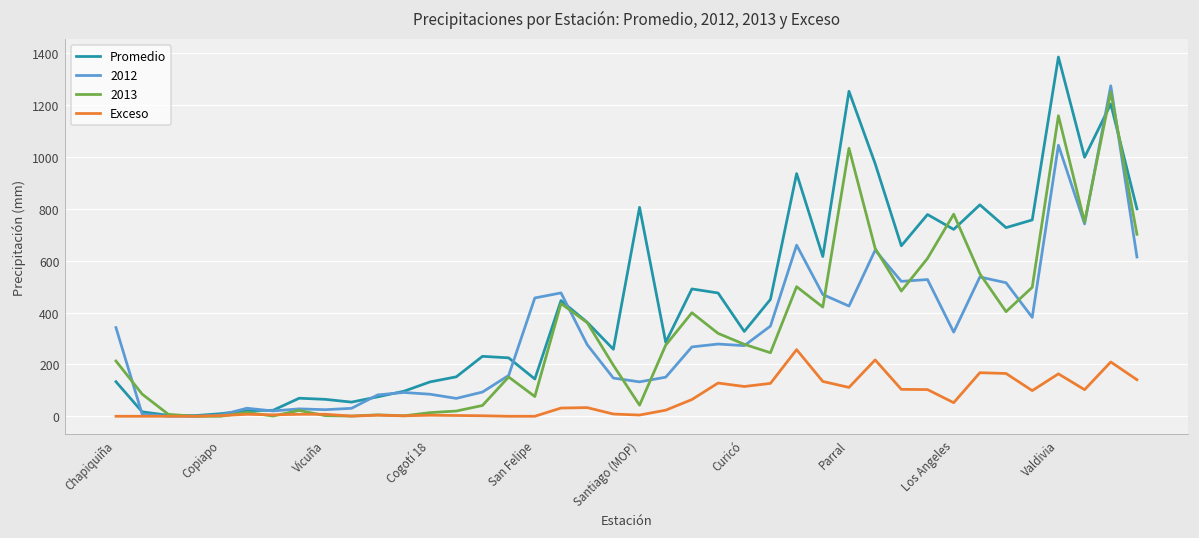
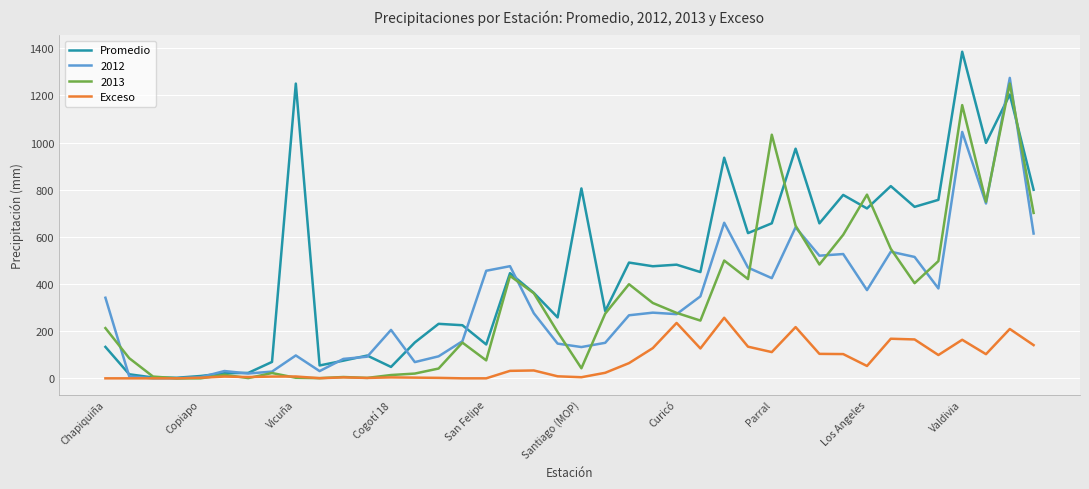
Promedio, Vicuña: 70 -> 1250
2012, Vicuña: 30 -> 100
Promedio, Cogotí 18: 130 -> 50
2012, Cogotí 18: 90 -> 210
Promedio, Curicó: 330 -> 480
Exceso, Curicó: 110 -> 240
Promedio, Parral: 1250 -> 660
2012, Los Angeles: 320 -> 370
